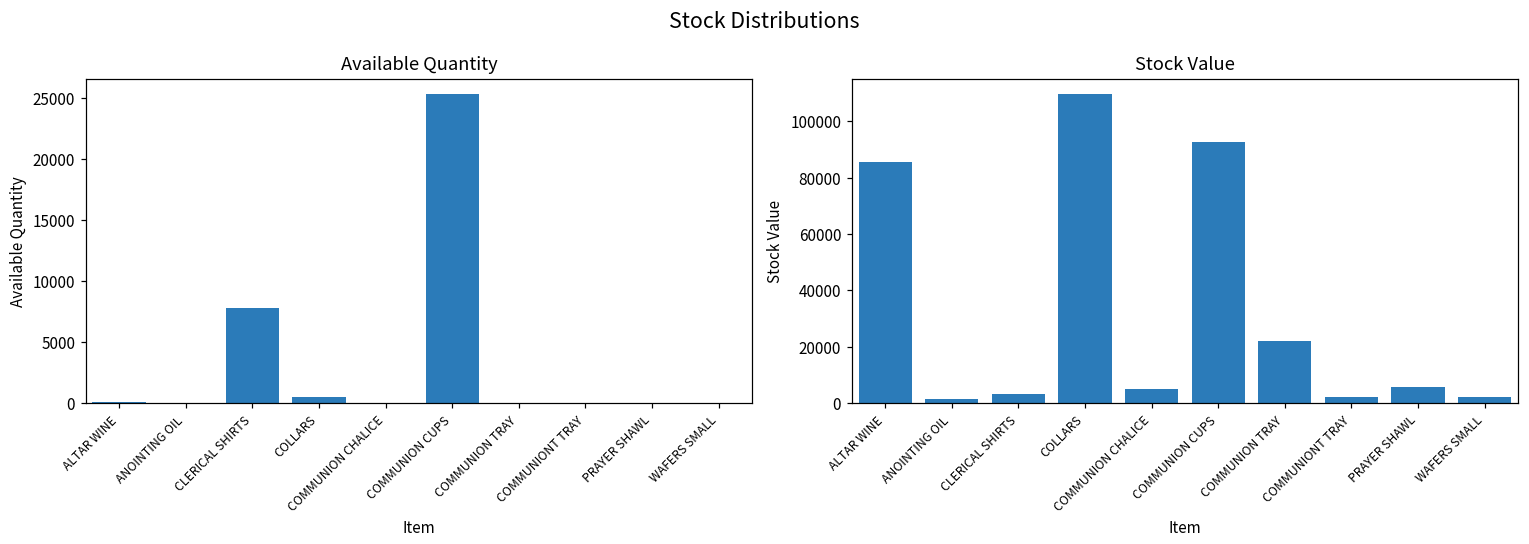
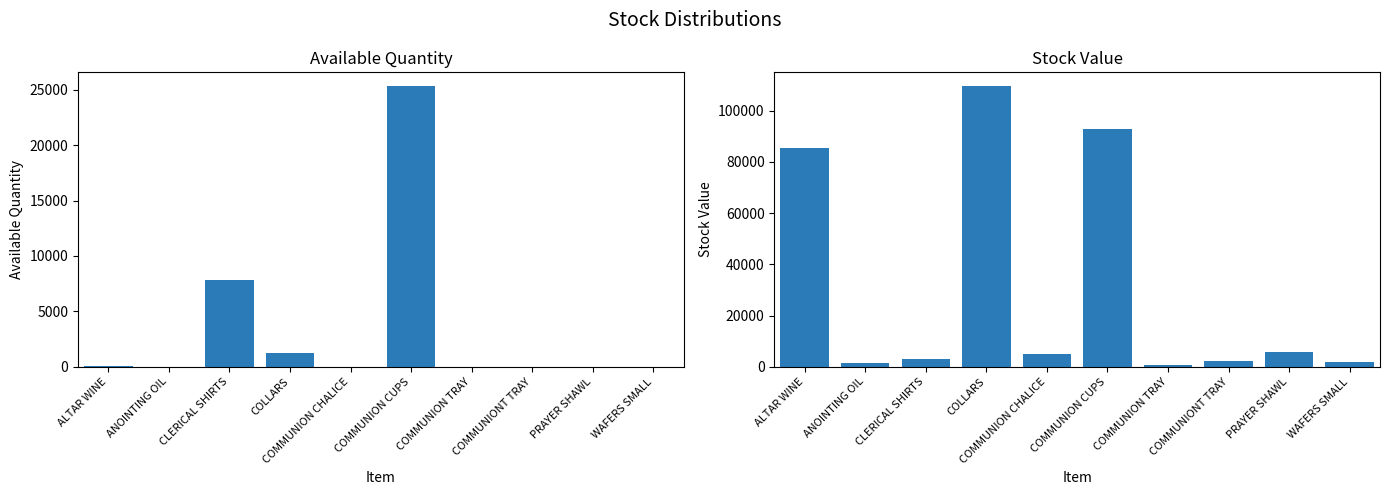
Available Quantity, COLLARS: 500 -> 1200
Stock Value, COMMUNION TRAY: 22000 -> 1000
